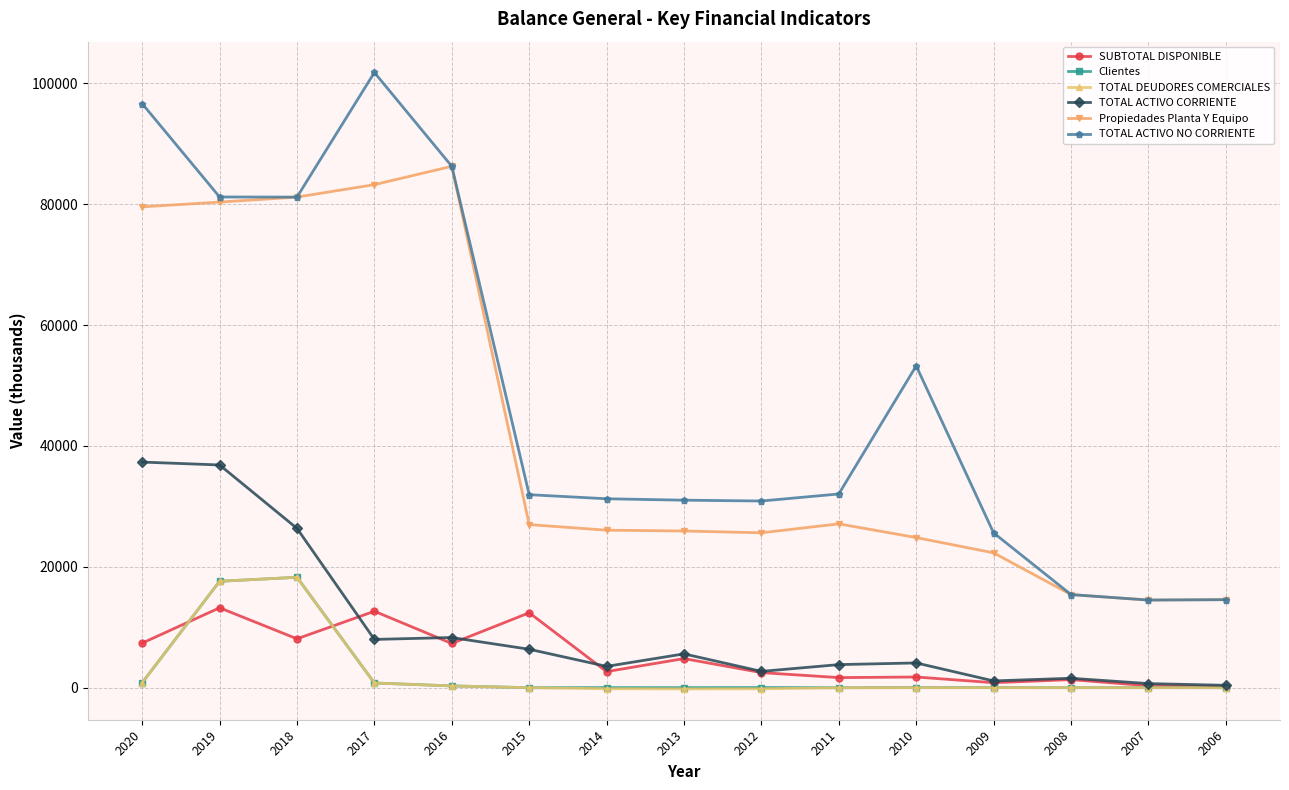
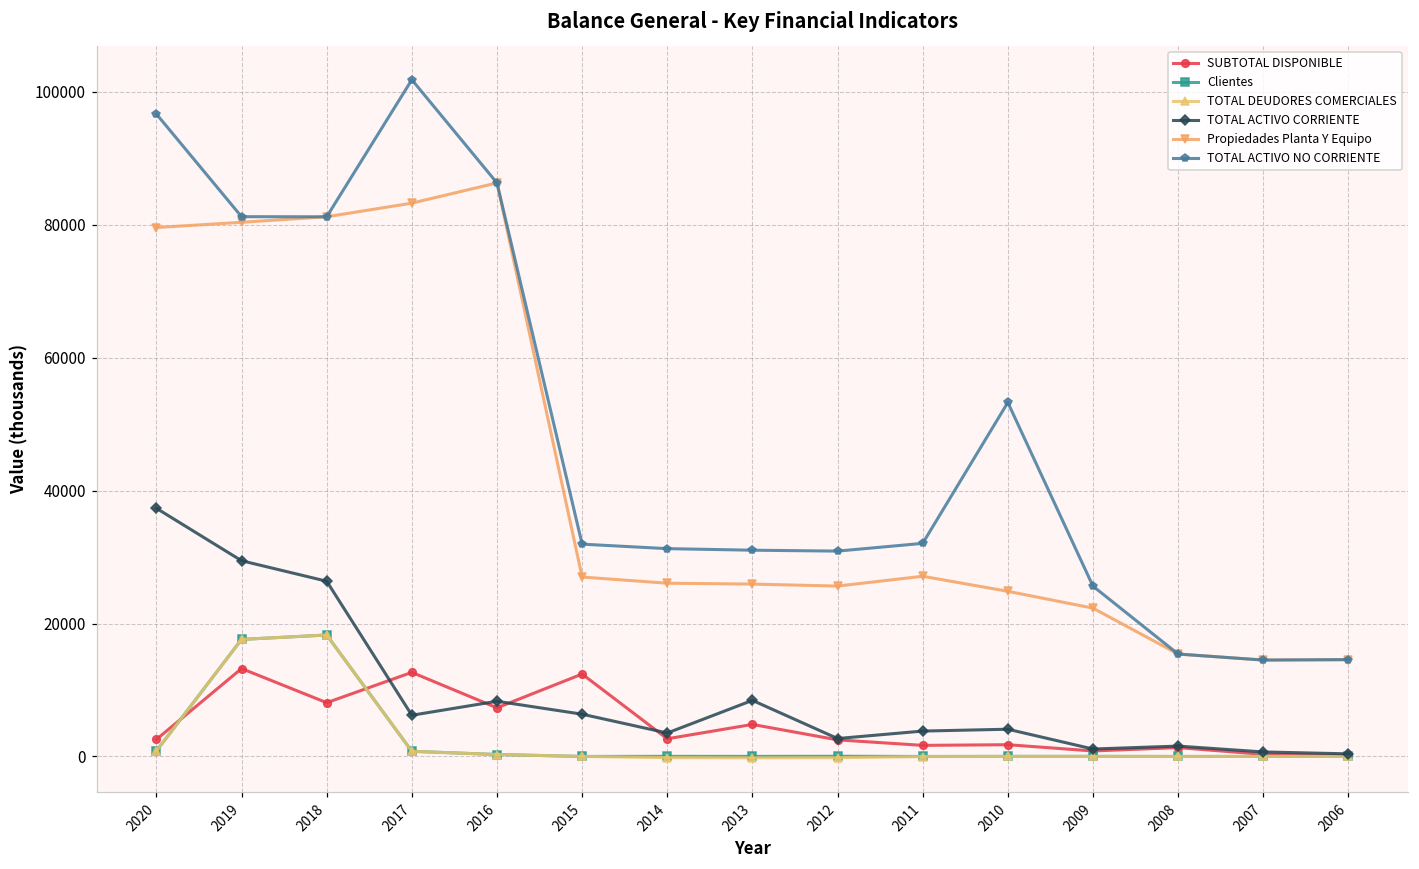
SUBTOTAL DISPONIBLE, 2020: 7000 -> 3000
TOTAL ACTIVO CORRIENTE, 2019: 37000 -> 29000
TOTAL ACTIVO CORRIENTE, 2017: 8000 -> 6000
TOTAL ACTIVO CORRIENTE, 2013: 6000 -> 8000
